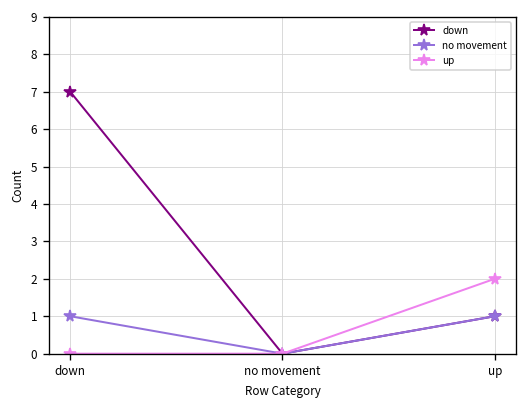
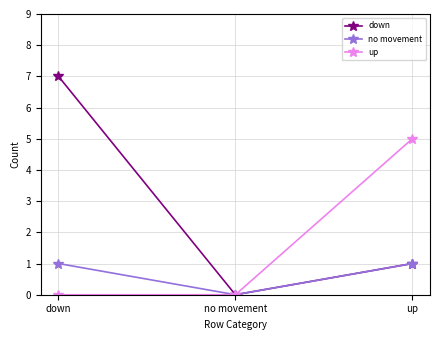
up, up: 2 -> 5
